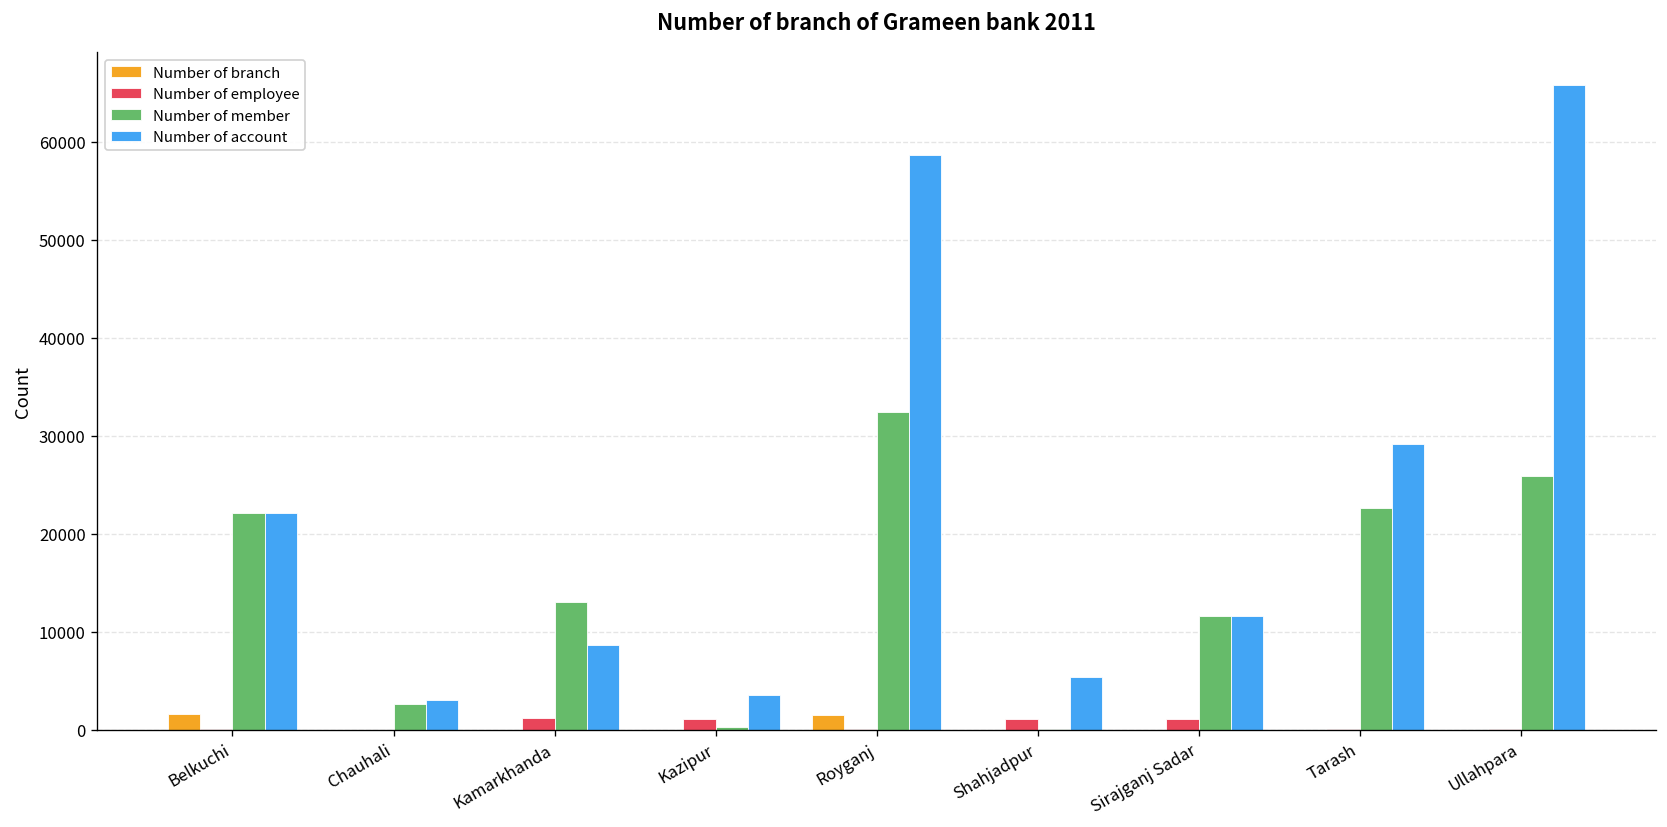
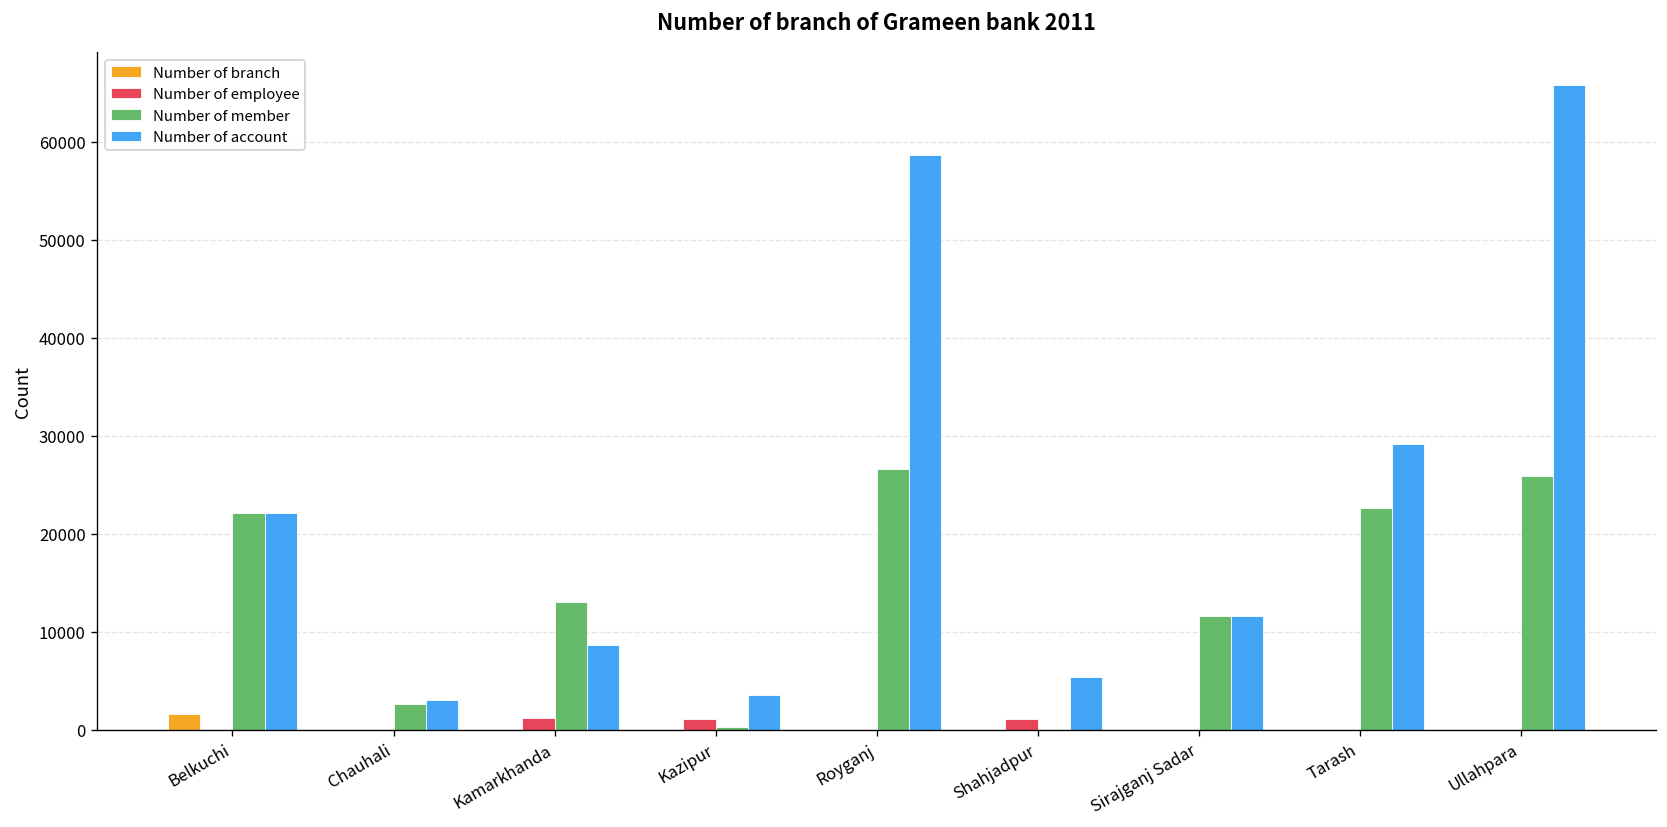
Number of branch, Royganj: 2000 -> 0
Number of member, Royganj: 32000 -> 27000
Number of employee, Sirajganj Sadar: 1000 -> 0
